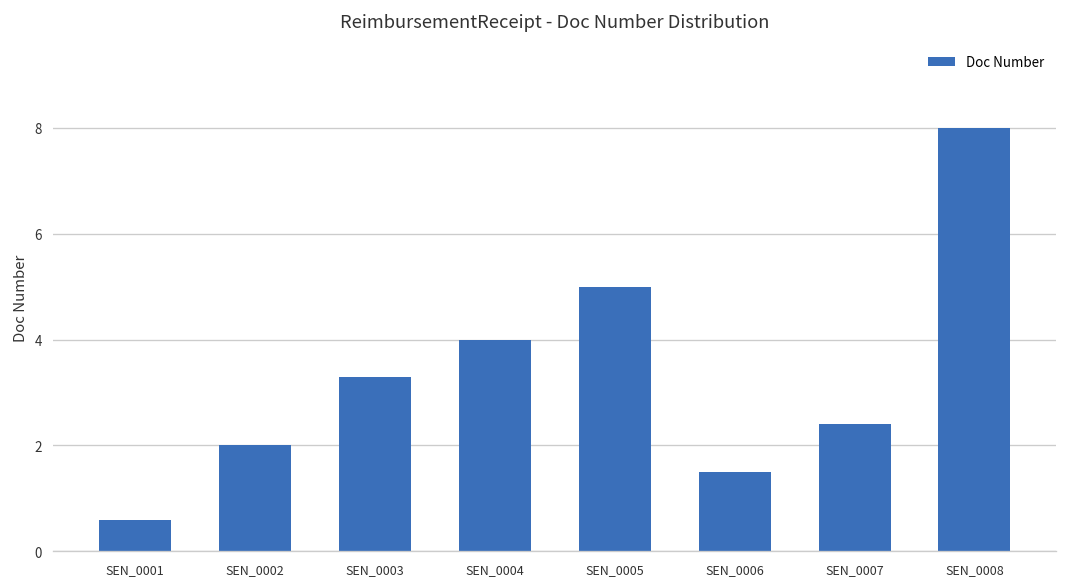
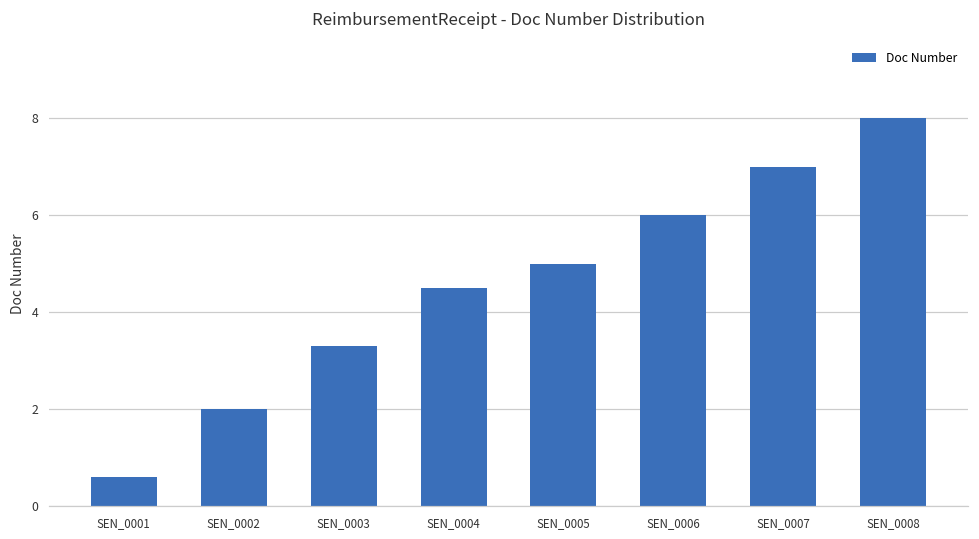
SEN_0004: 4.0 -> 4.5
SEN_0006: 1.5 -> 6.0
SEN_0007: 2.4 -> 7.0
